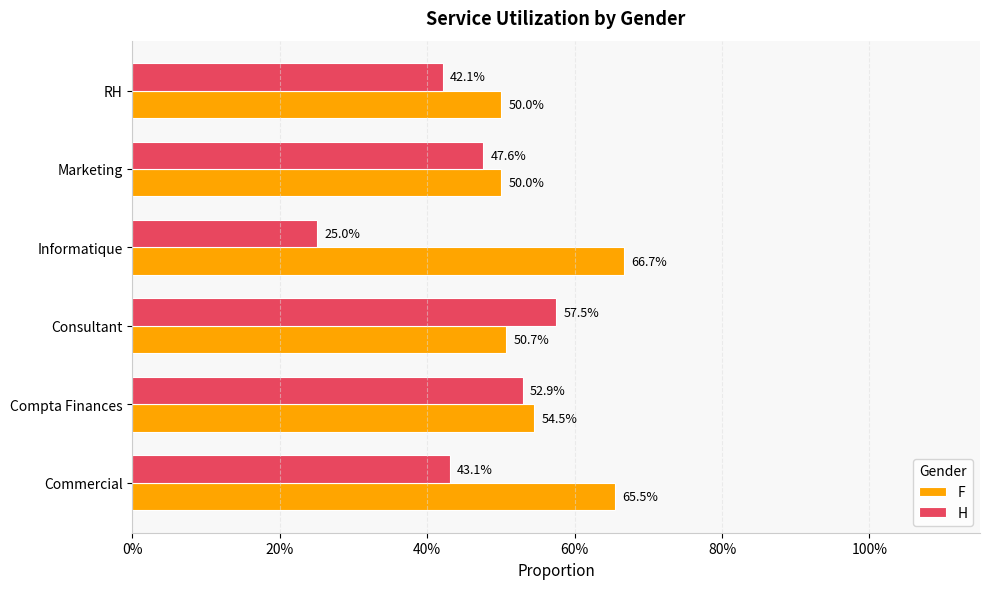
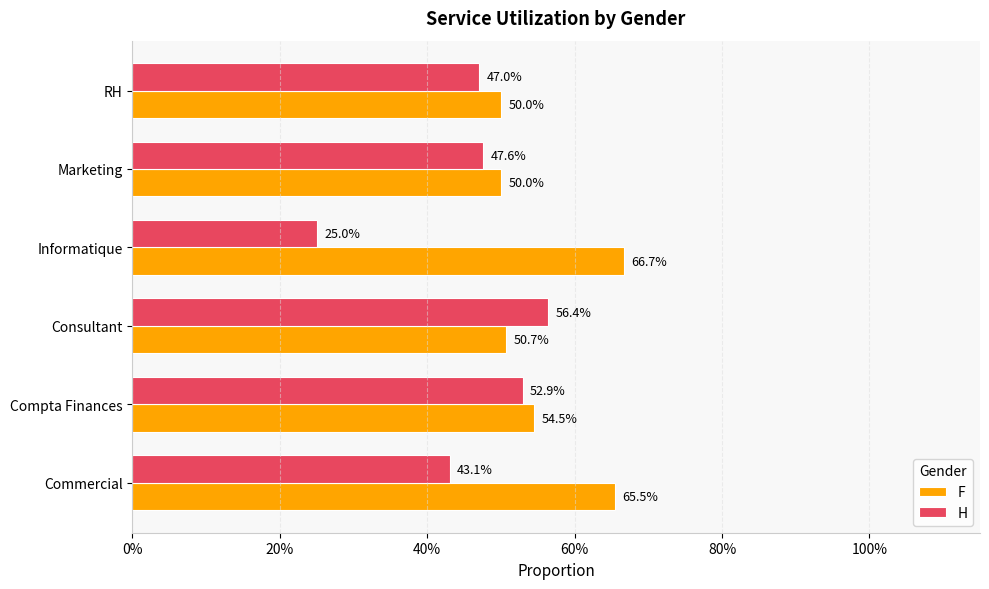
H, RH: 42.1% -> 47.0%
H, Consultant: 57.5% -> 56.4%
